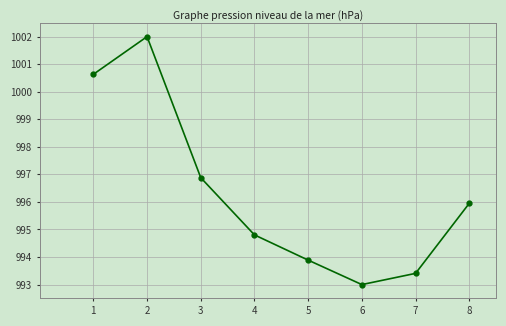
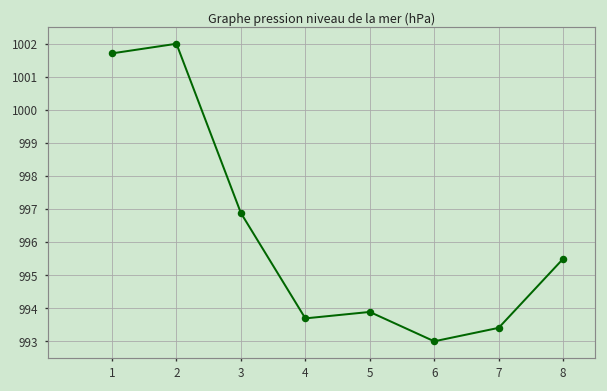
1: 1000.6 -> 1001.7
4: 994.8 -> 993.7
8: 995.9 -> 995.5
